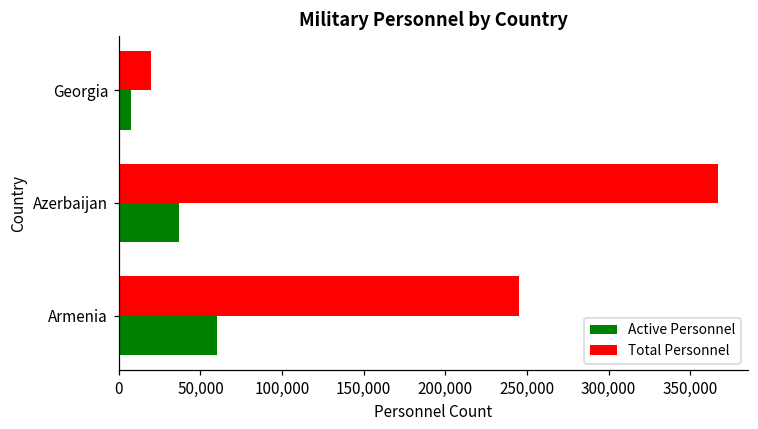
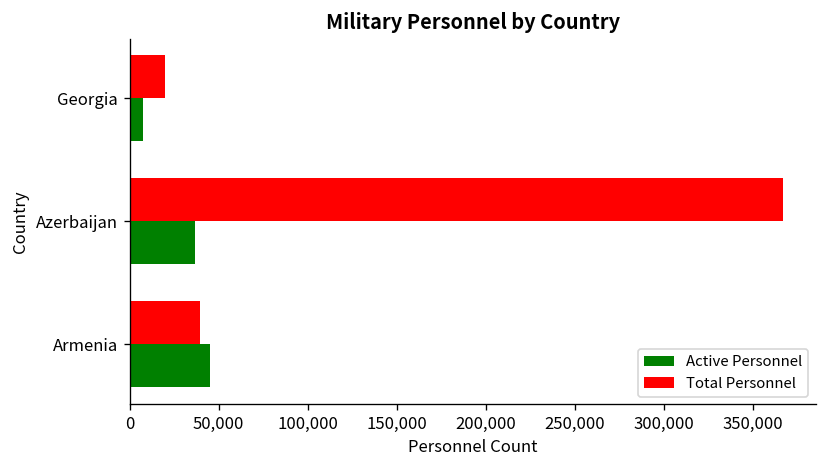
Total Personnel, Armenia: 245,000 -> 39,000
Active Personnel, Armenia: 60,000 -> 45,000
